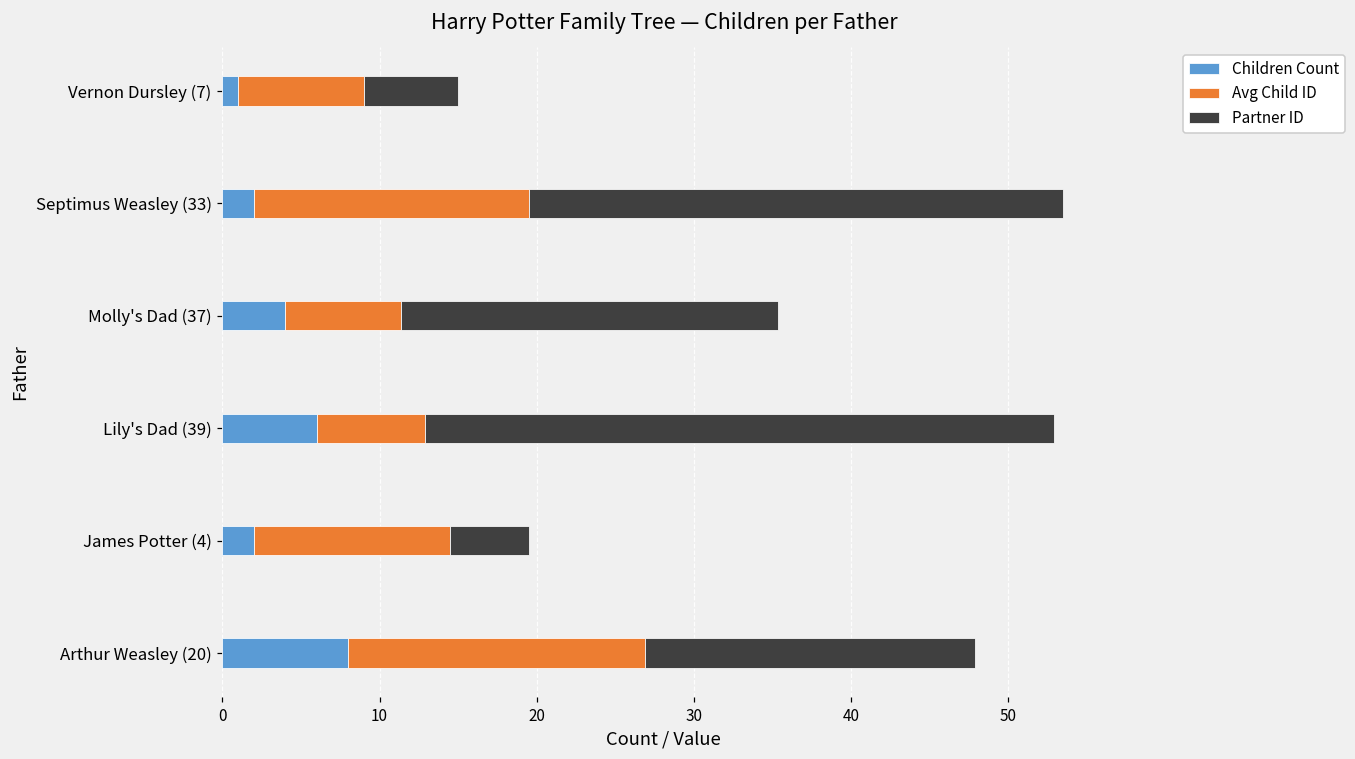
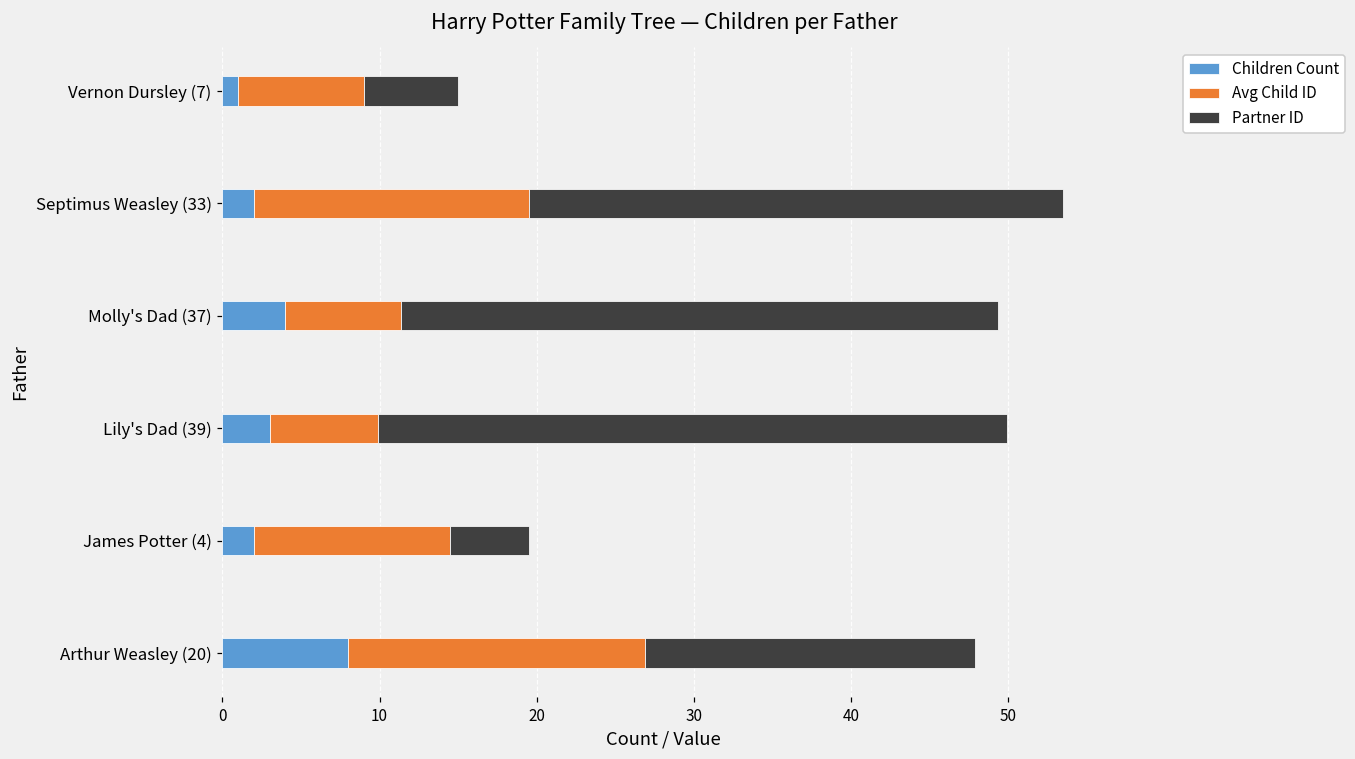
Partner ID, Molly's Dad (37): 24 -> 38
Children Count, Lily's Dad (39): 6 -> 3
